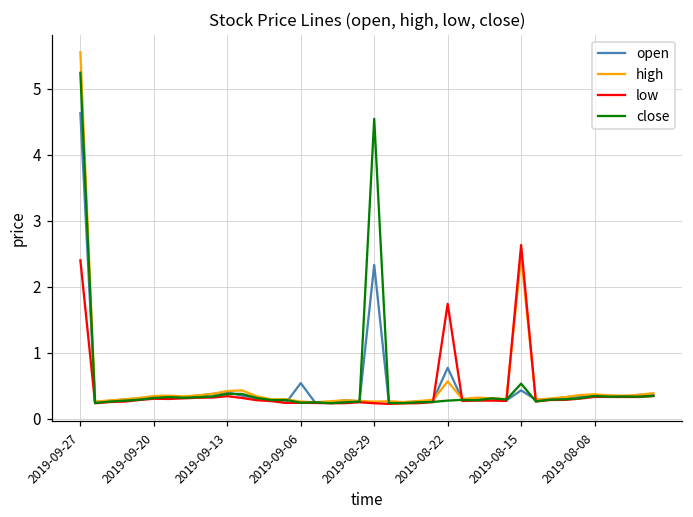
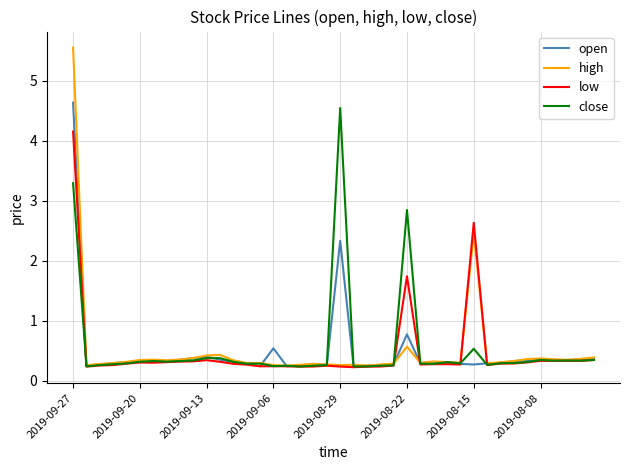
low, 2019-09-27: 2.4 -> 4.2
close, 2019-09-27: 5.2 -> 3.3
close, 2019-08-22: 0.3 -> 2.8
open, 2019-08-15: 0.4 -> 0.3
